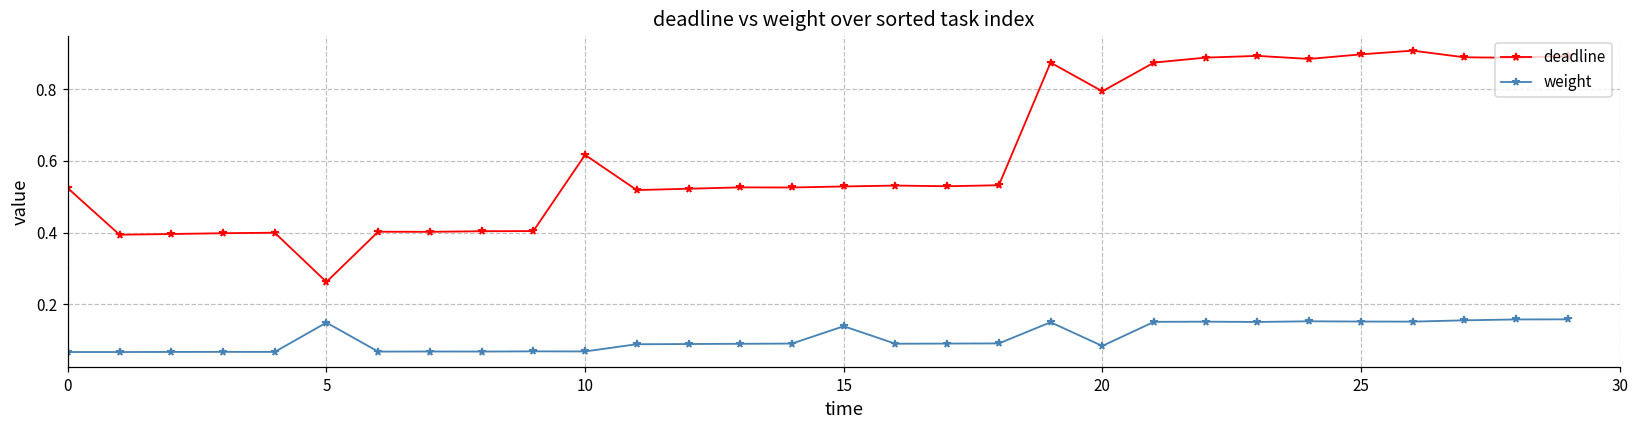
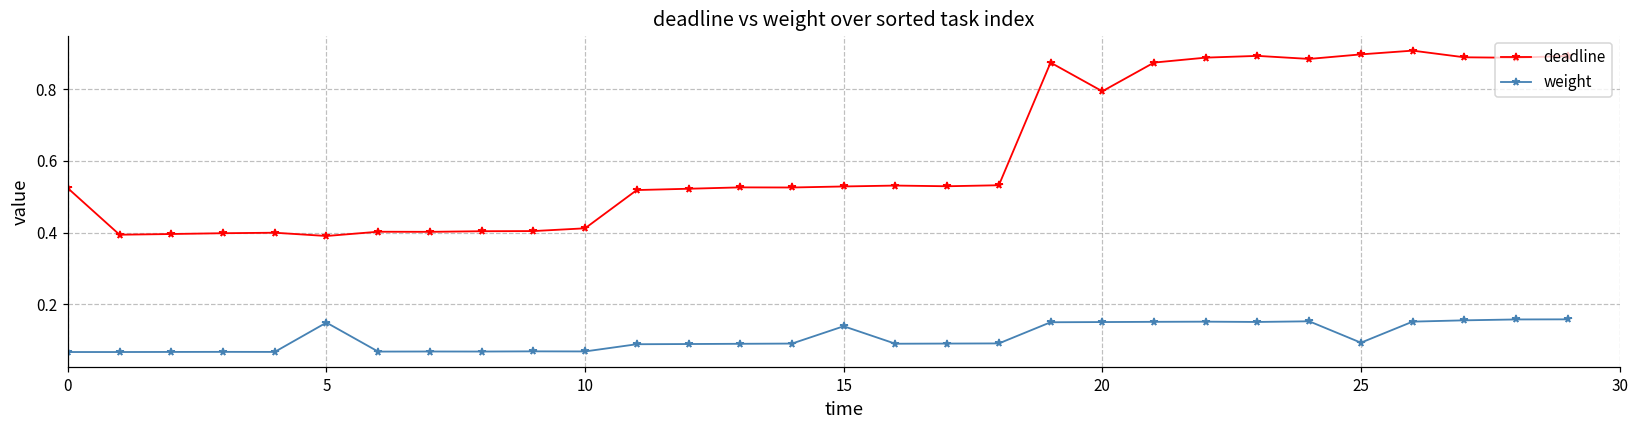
deadline, 5: 0.26 -> 0.39
deadline, 10: 0.62 -> 0.41
weight, 20: 0.08 -> 0.15
weight, 25: 0.15 -> 0.09
